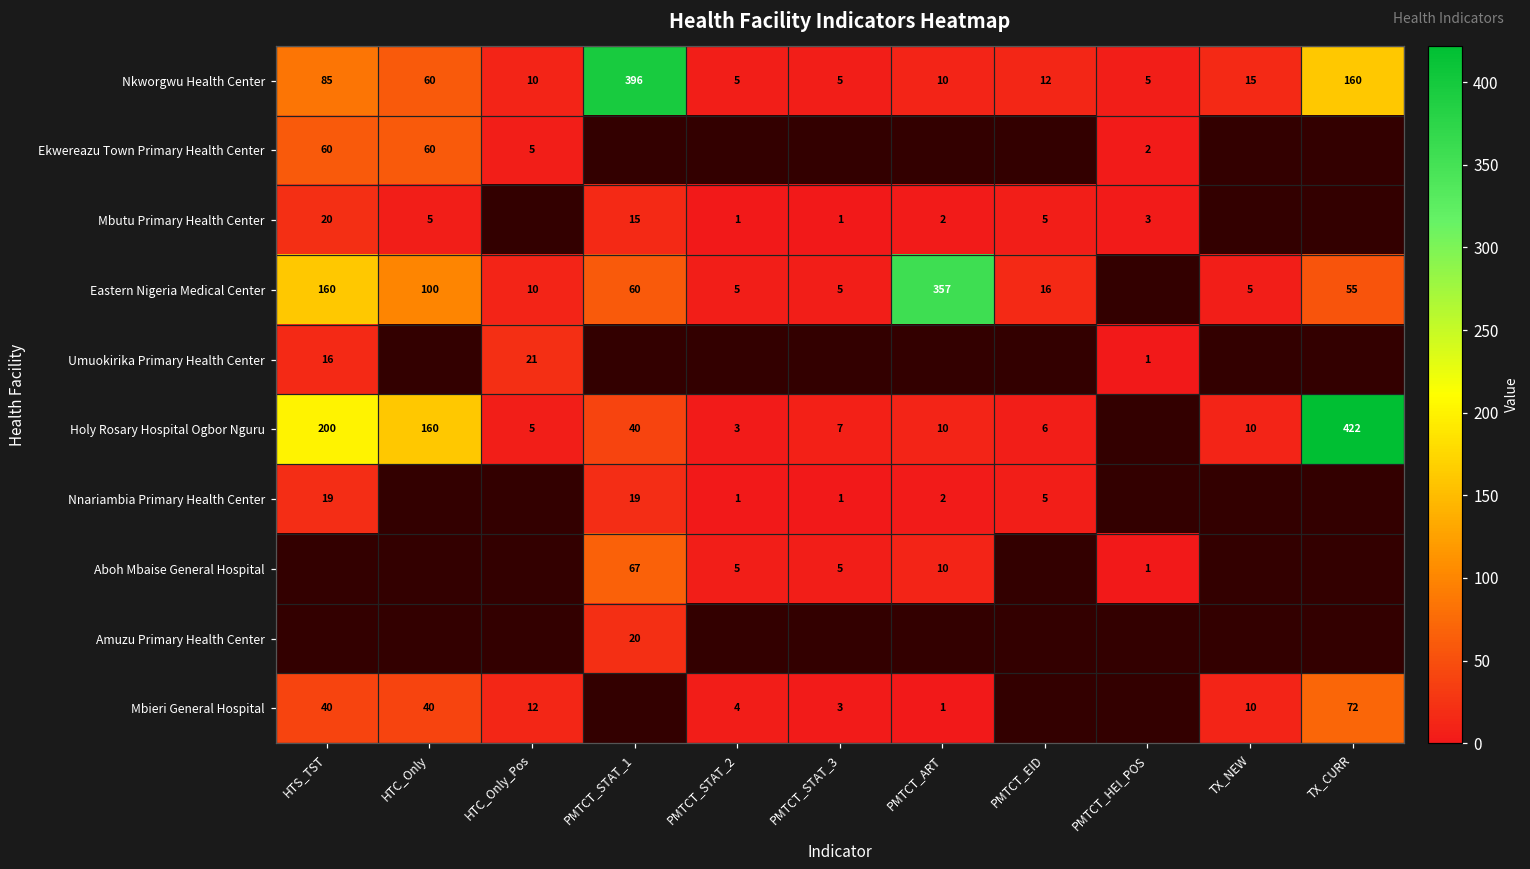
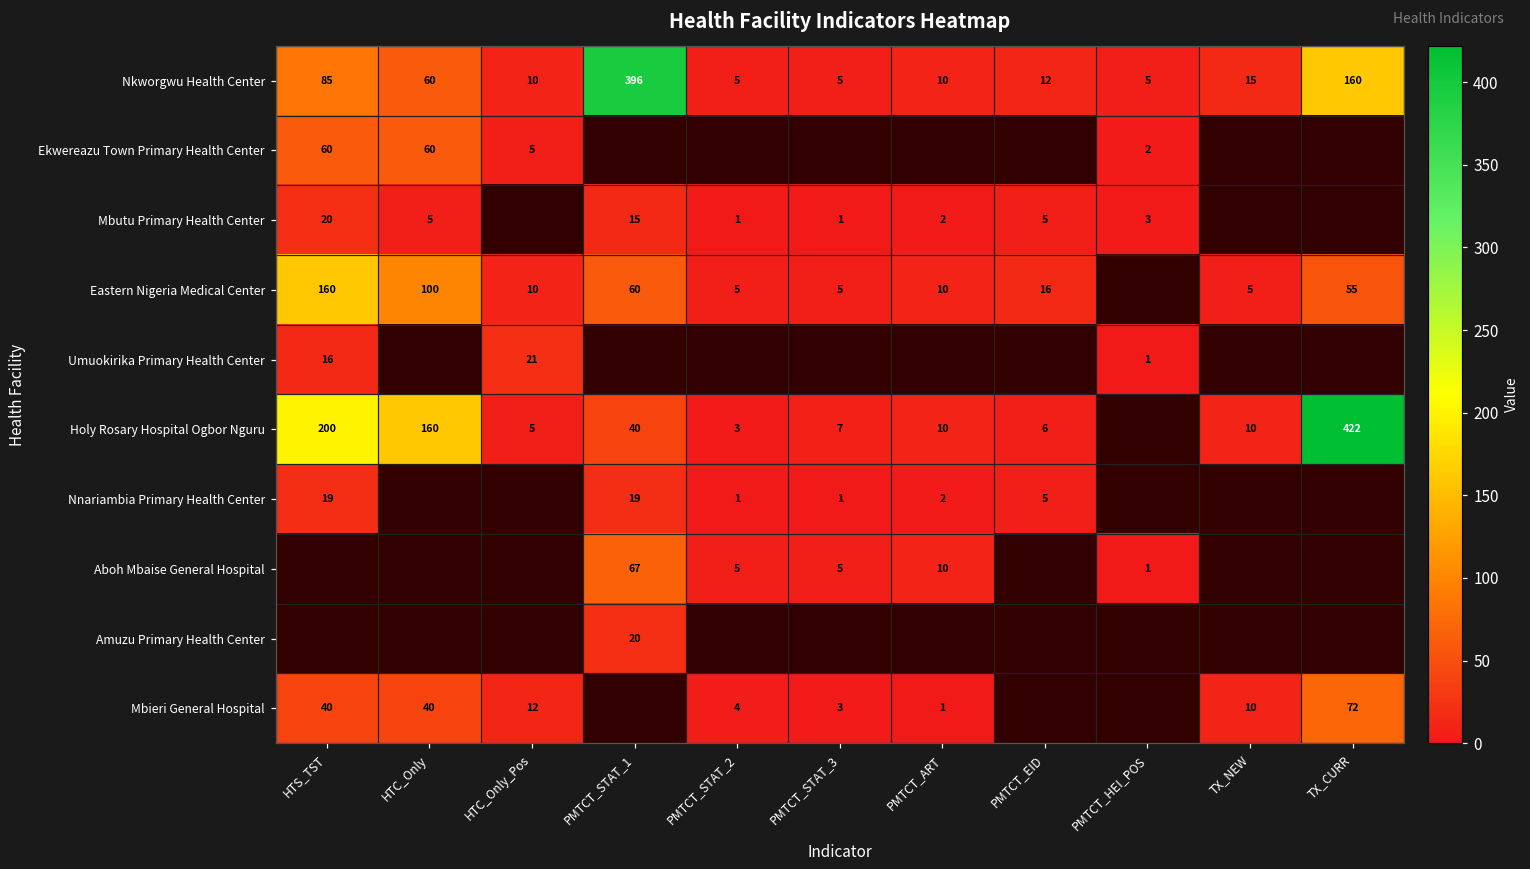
Eastern Nigeria Medical Center, PMTCT_ART: 357 -> 10
